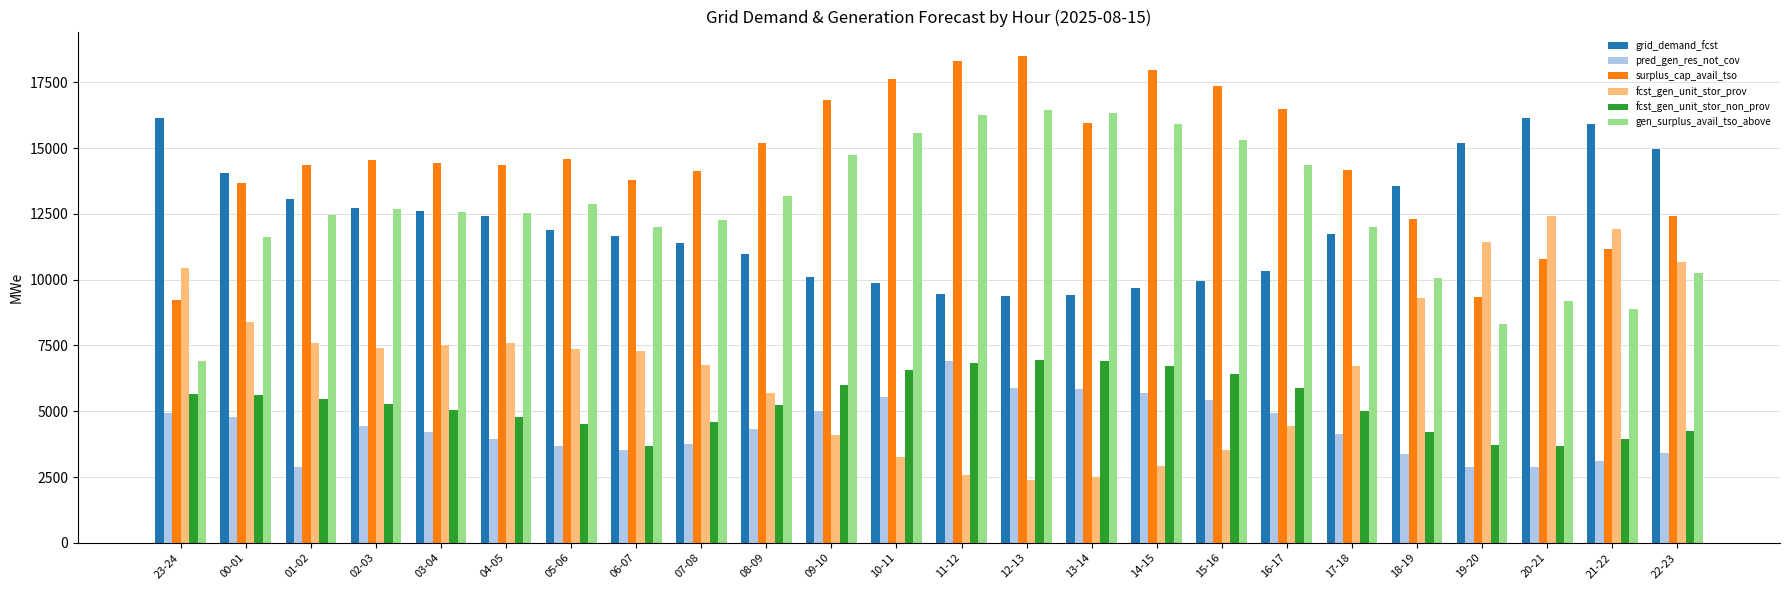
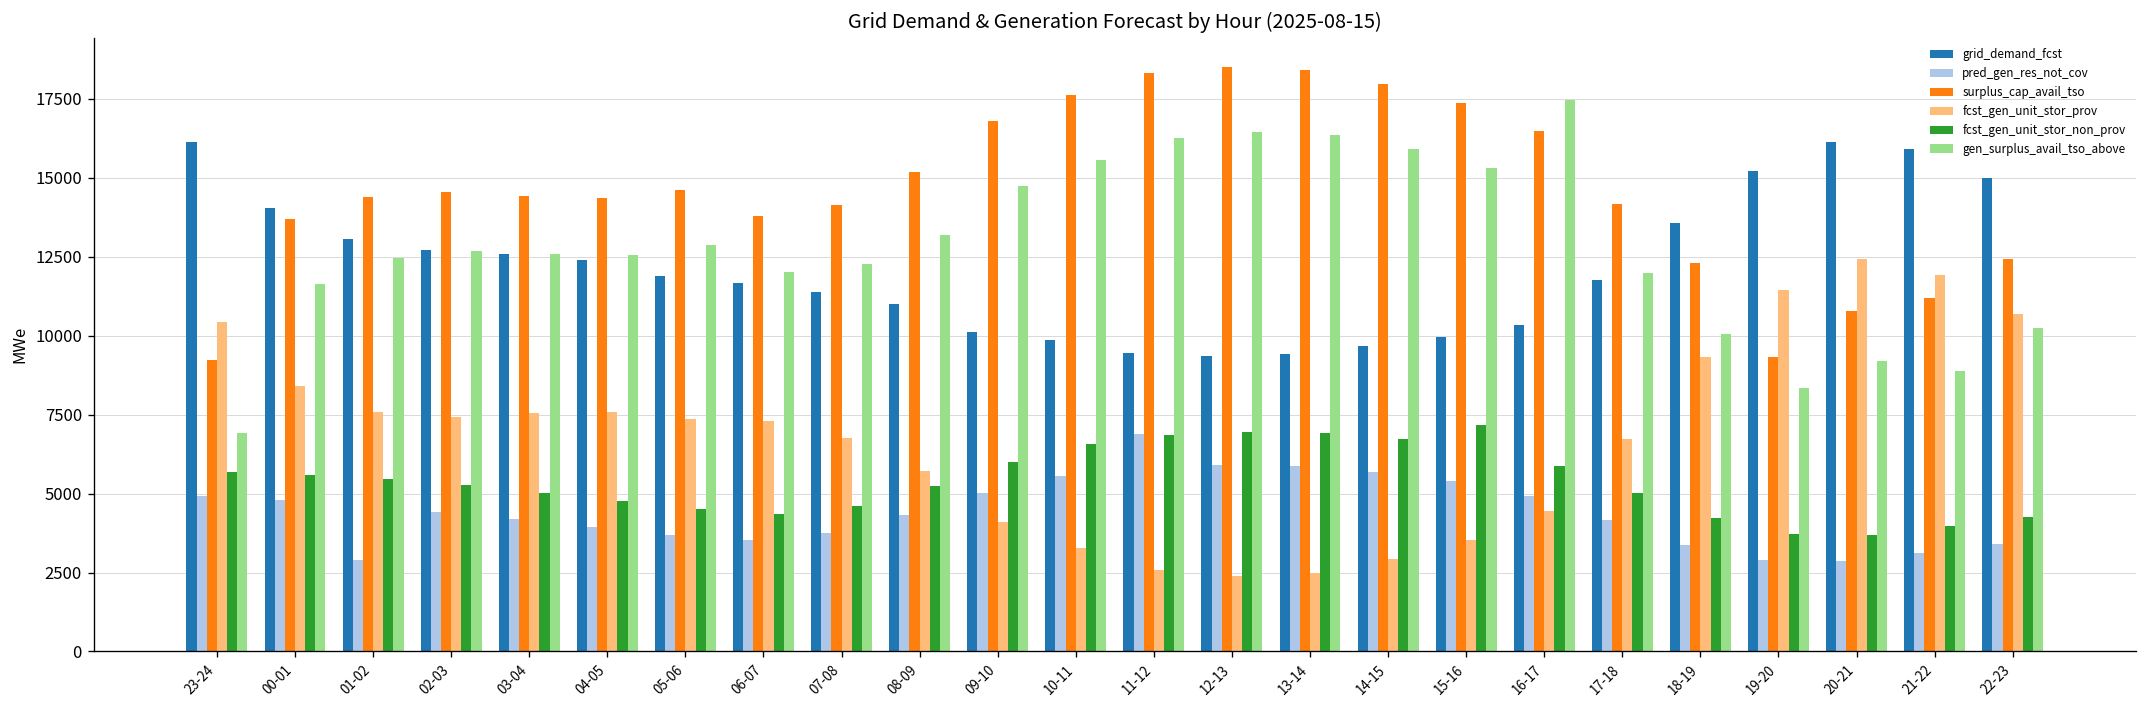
fcst_gen_unit_stor_non_prov, 06-07: 3700 -> 4400
surplus_cap_avail_tso, 13-14: 16000 -> 18400
fcst_gen_unit_stor_non_prov, 15-16: 6400 -> 7200
gen_surplus_avail_tso_above, 16-17: 14300 -> 17500
